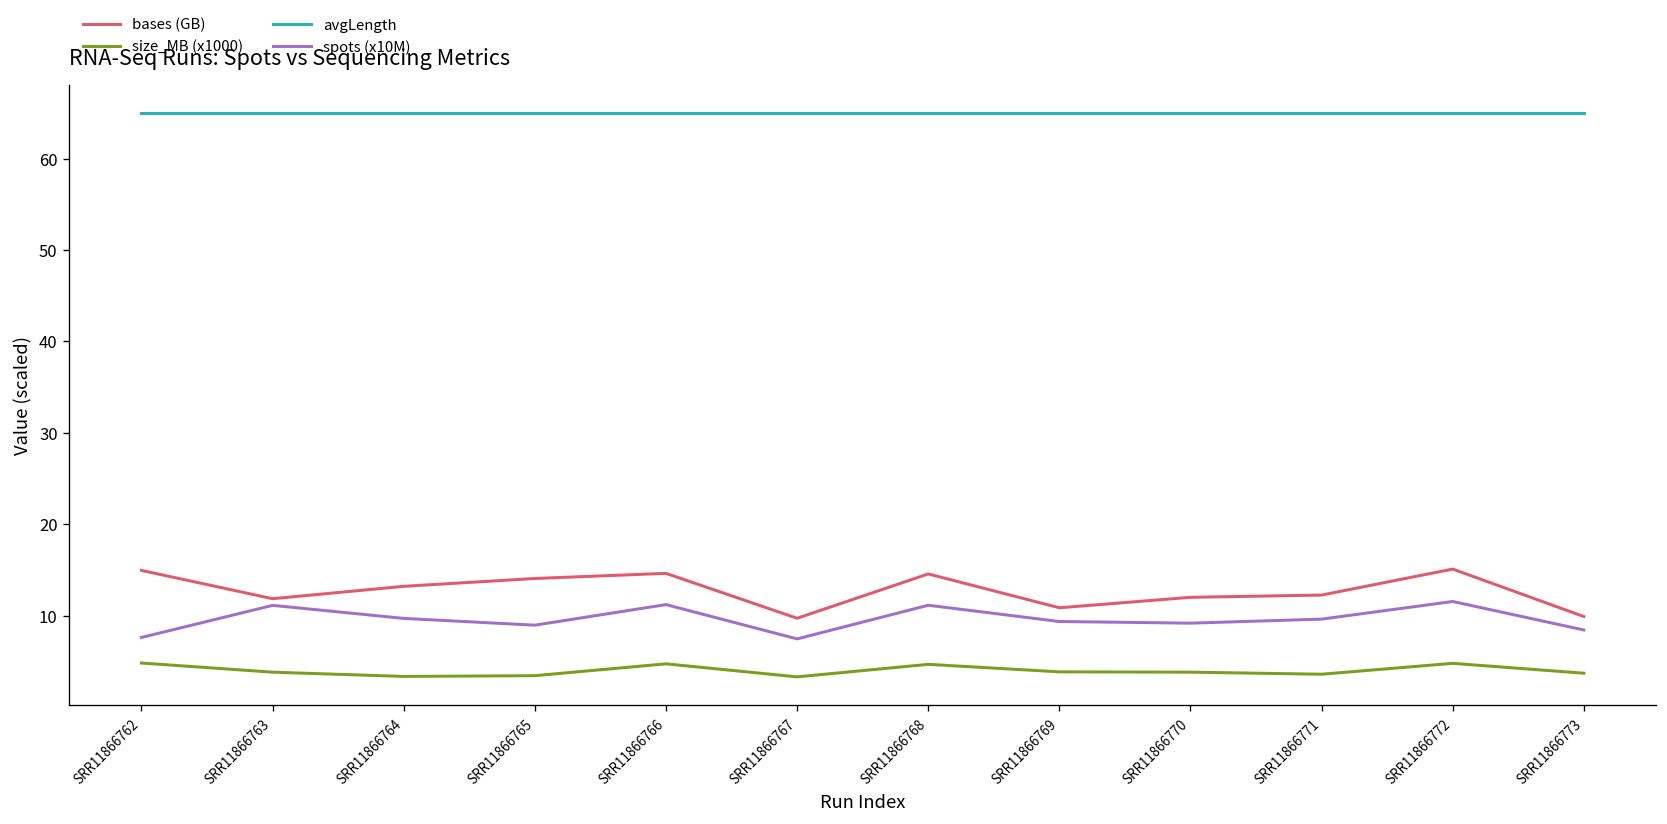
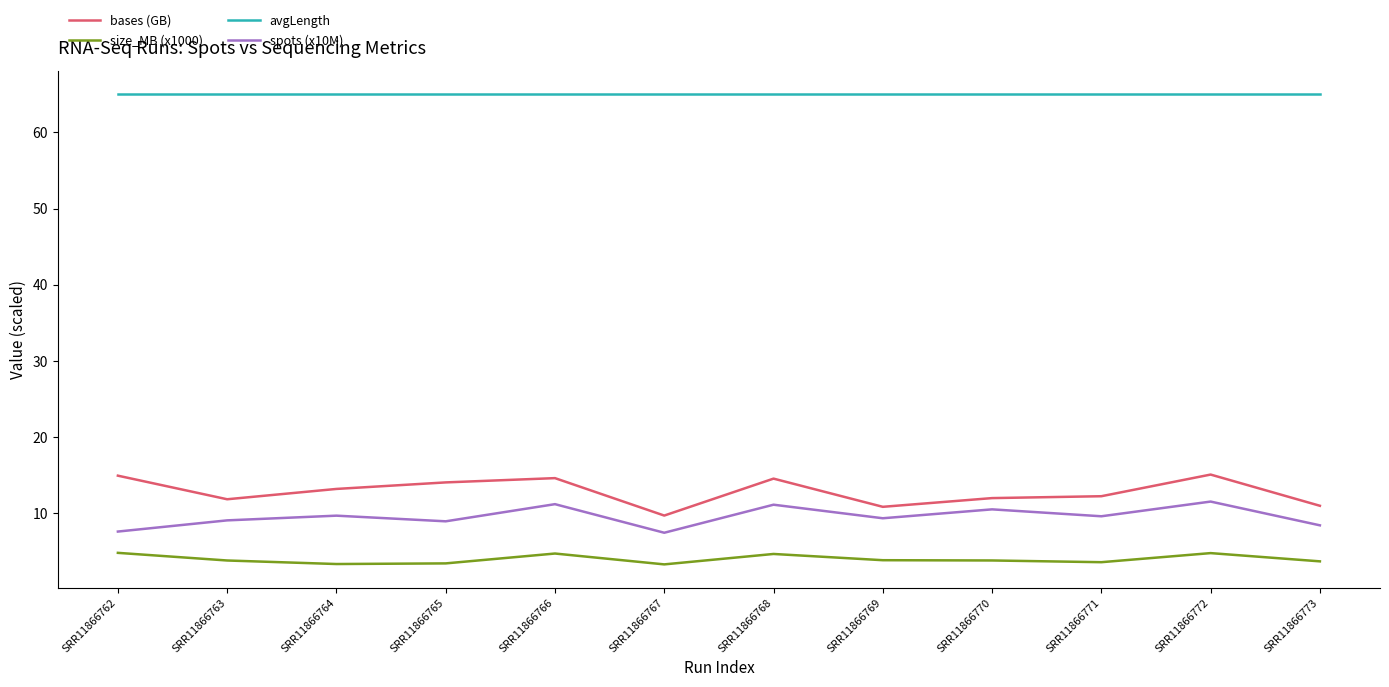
spots (x10M), SRR11866763: 11 -> 9
spots (x10M), SRR11866770: 9 -> 11
bases (GB), SRR11866773: 10 -> 11
